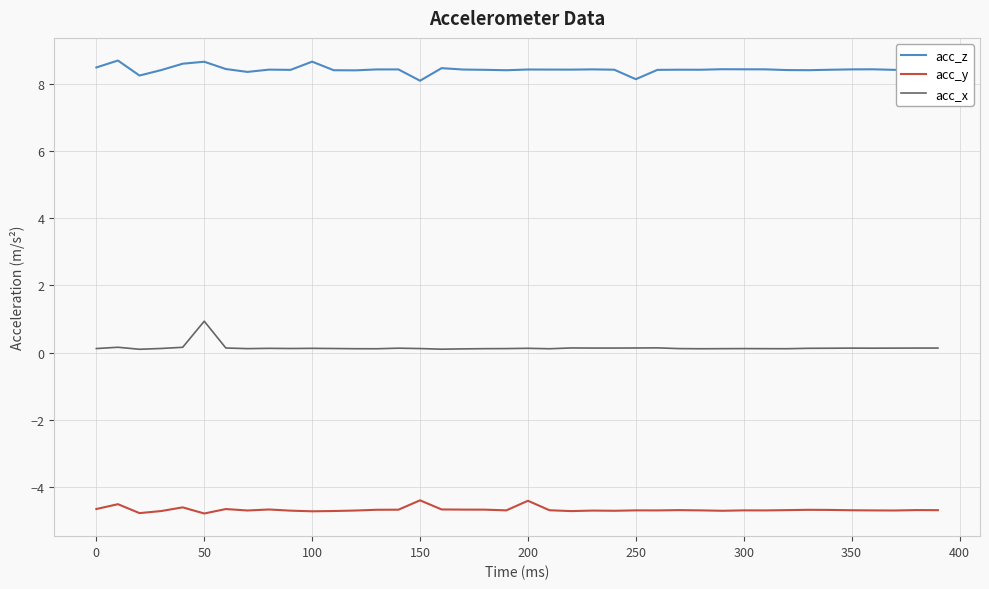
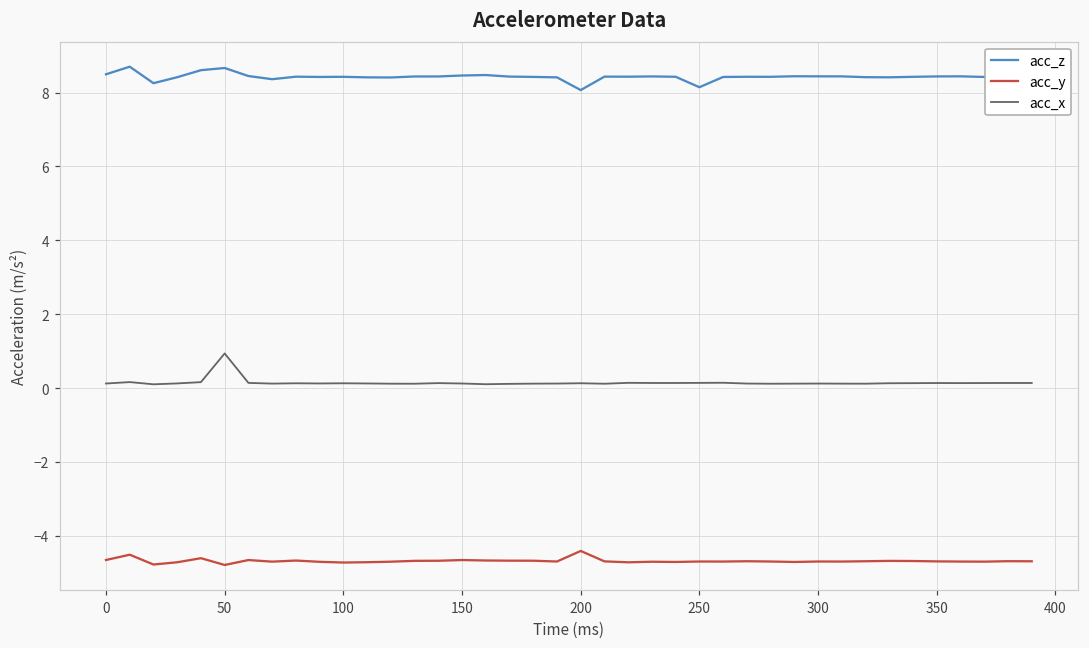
acc_z, 100: 8.7 -> 8.4
acc_z, 150: 8.1 -> 8.5
acc_y, 150: -4.4 -> -4.7
acc_z, 200: 8.4 -> 8.1
